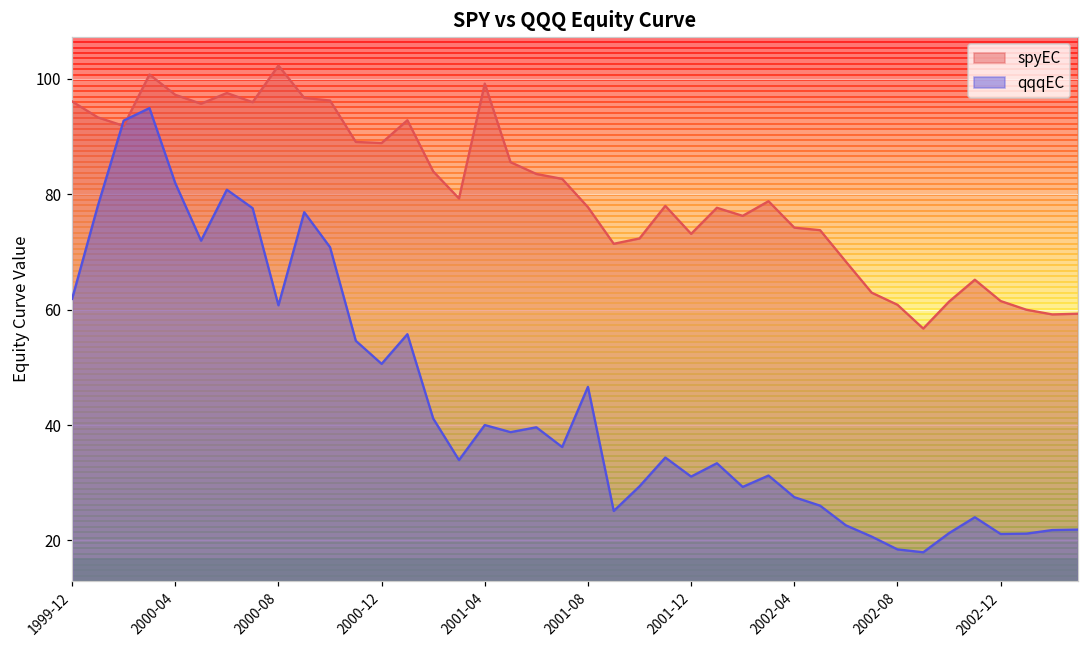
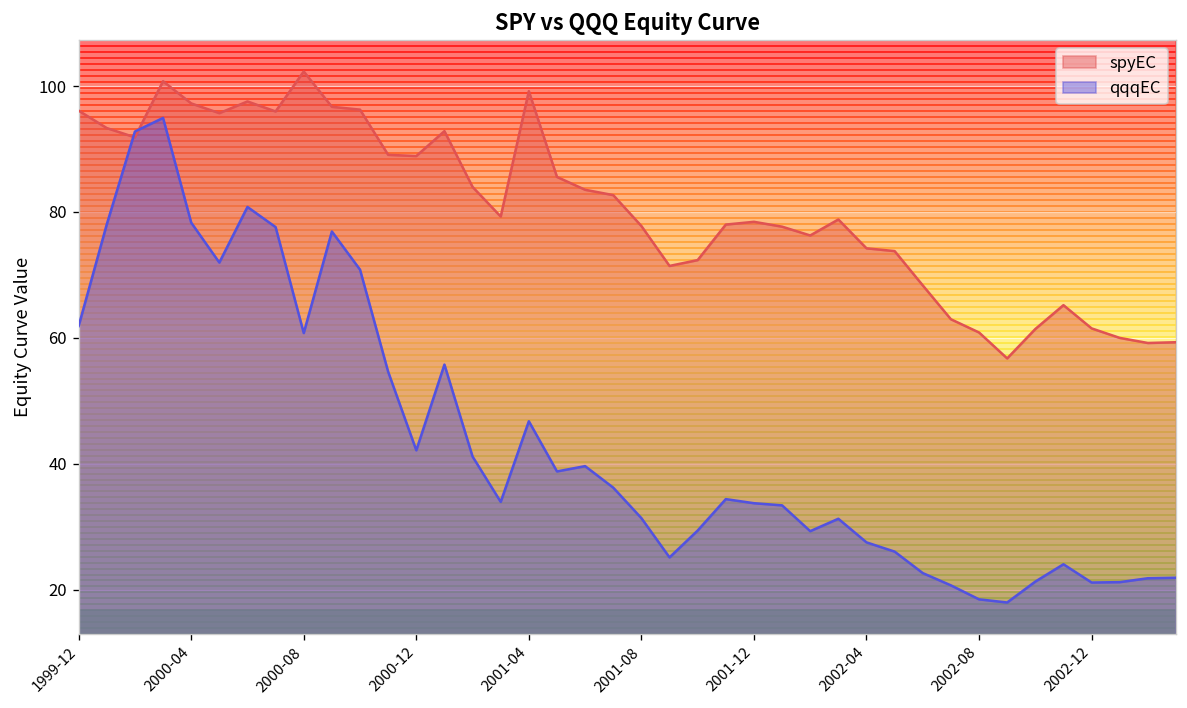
qqqEC, 2000-04: 82 -> 78
qqqEC, 2000-12: 51 -> 42
qqqEC, 2001-04: 40 -> 47
qqqEC, 2001-08: 47 -> 31
spyEC, 2001-12: 73 -> 78
qqqEC, 2001-12: 31 -> 34
